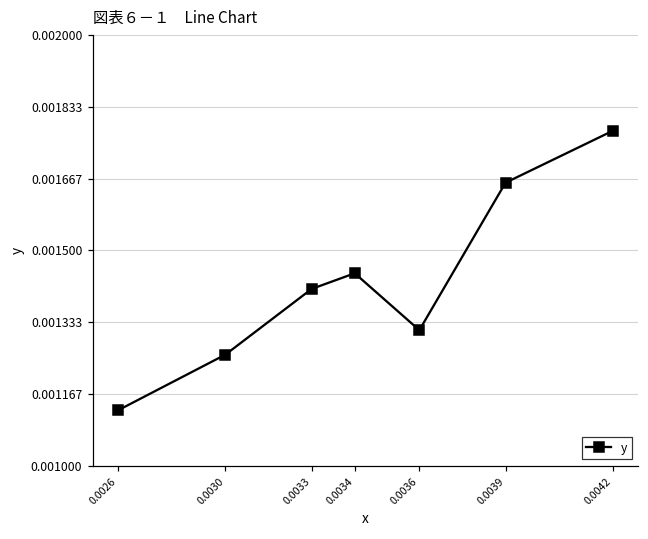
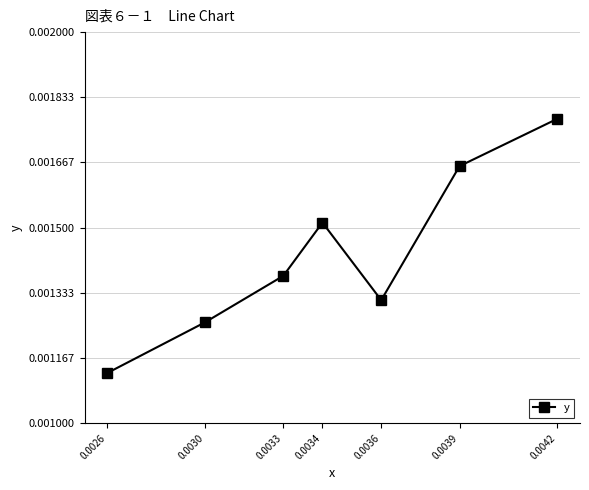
0.0033: 0.00141 -> 0.00138
0.0034: 0.00145 -> 0.00151
